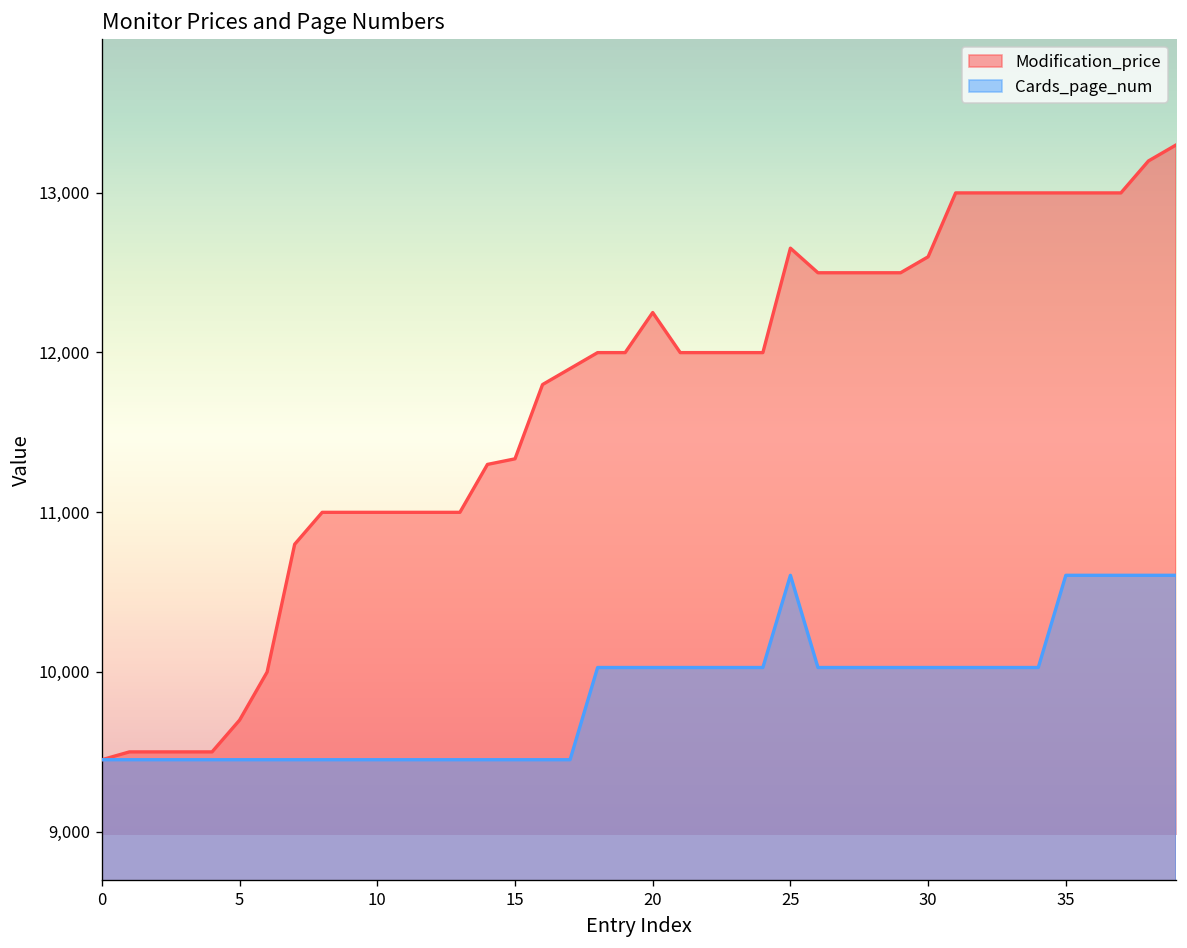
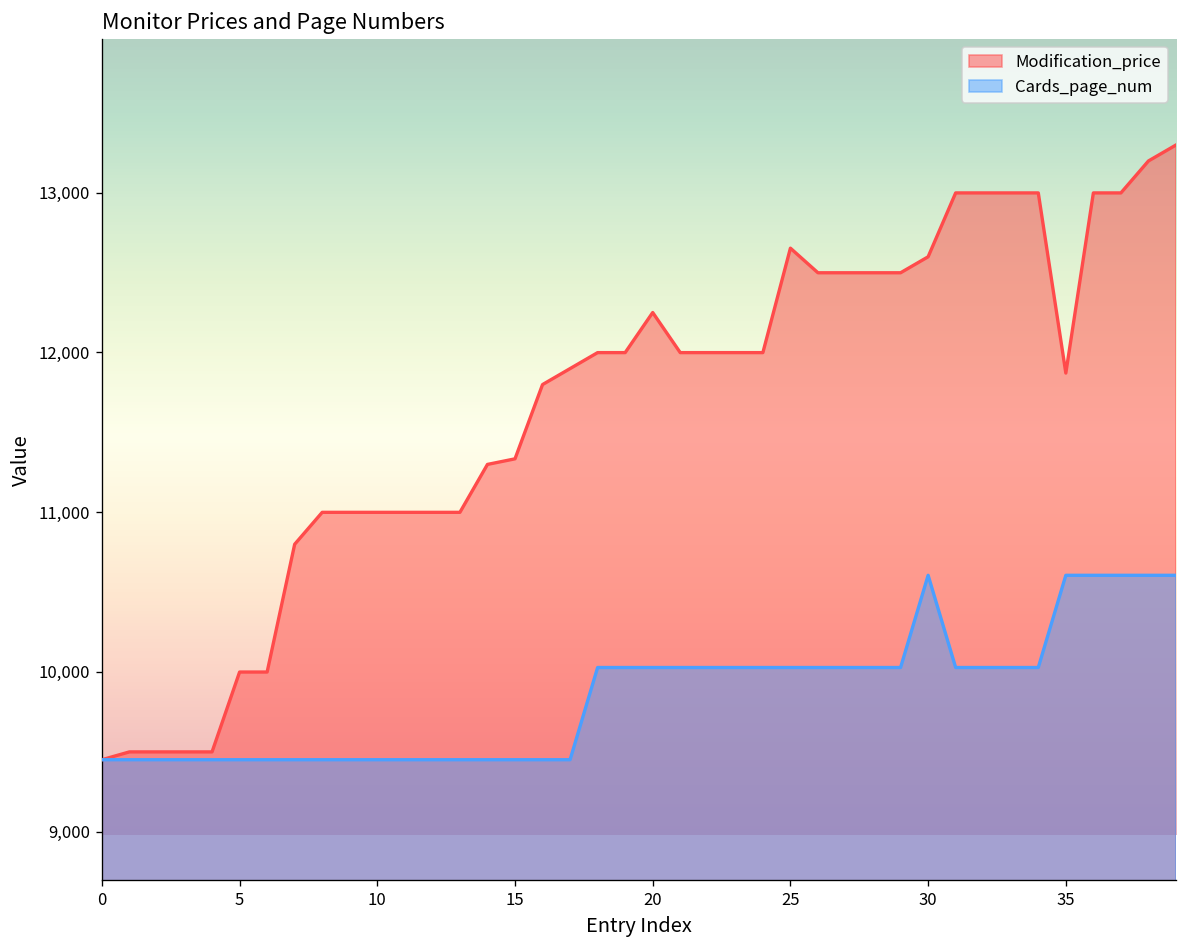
Modification_price, 5: 9,700 -> 10,000
Cards_page_num, 25: 10,600 -> 10,030
Cards_page_num, 30: 10,030 -> 10,600
Modification_price, 35: 13,000 -> 11,870
